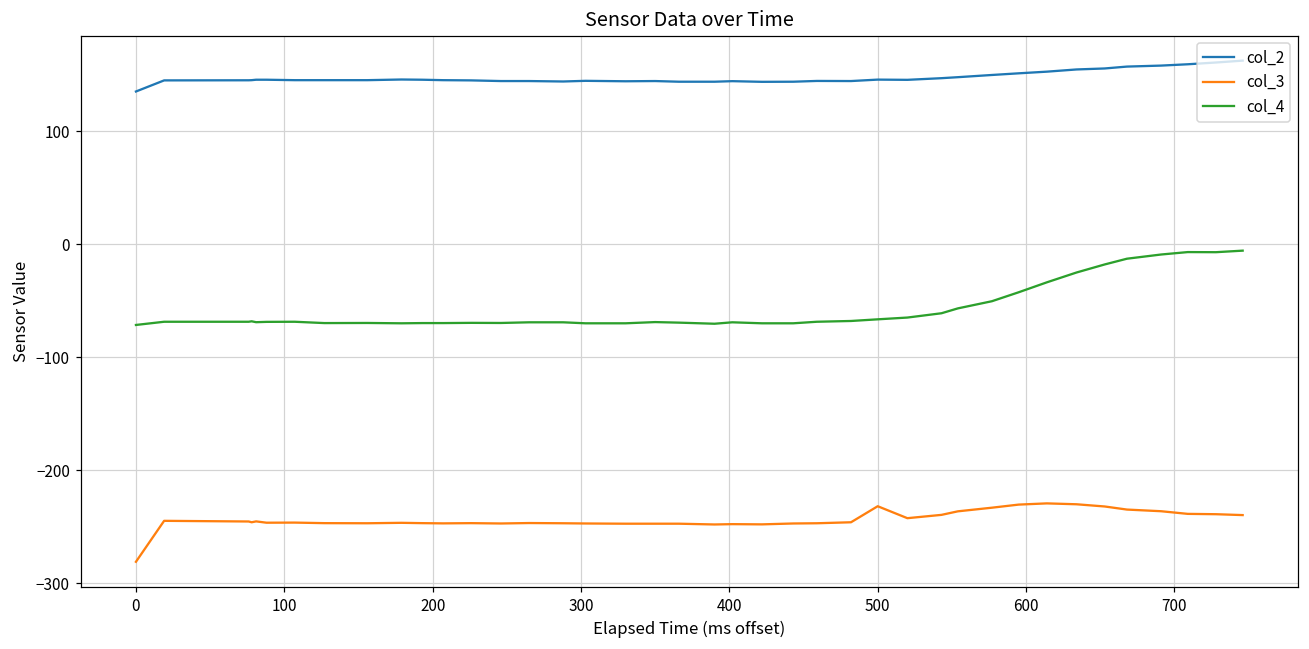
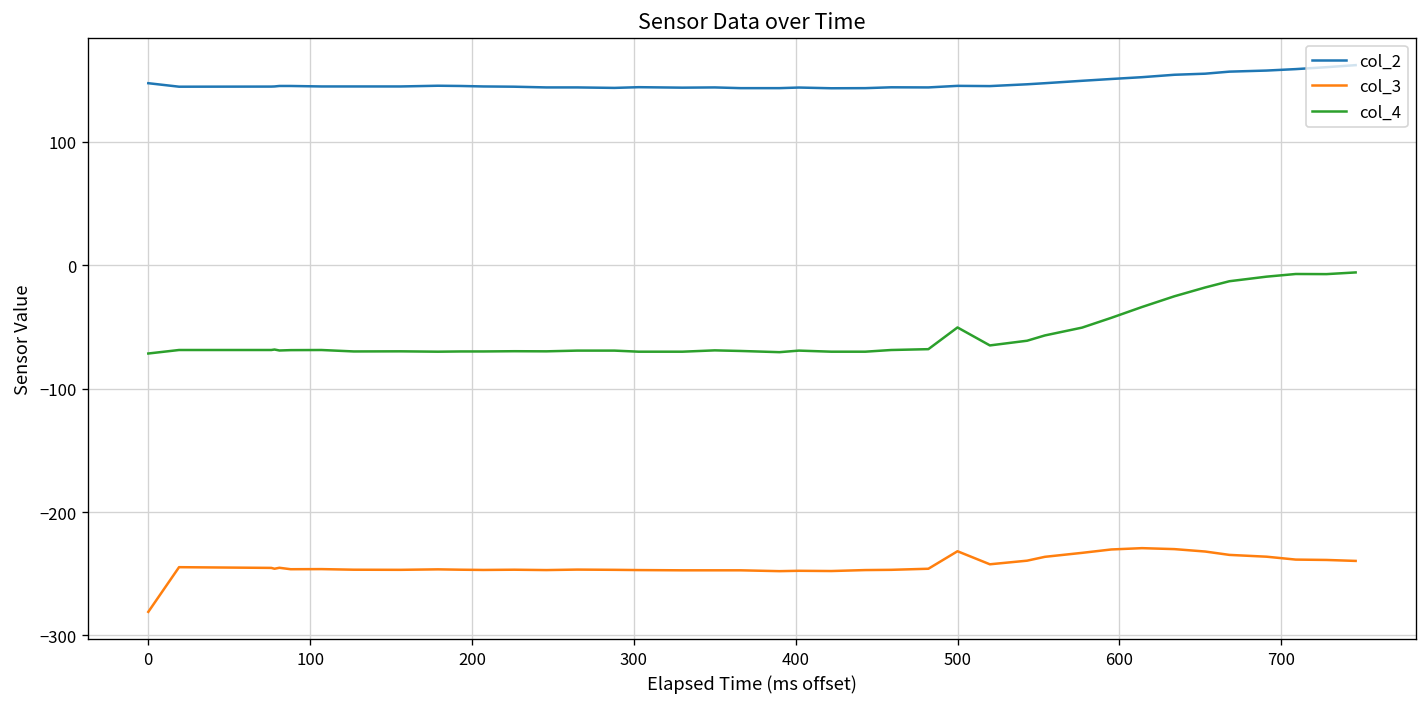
col_2, 0: 135 -> 148
col_4, 500: -67 -> -50
